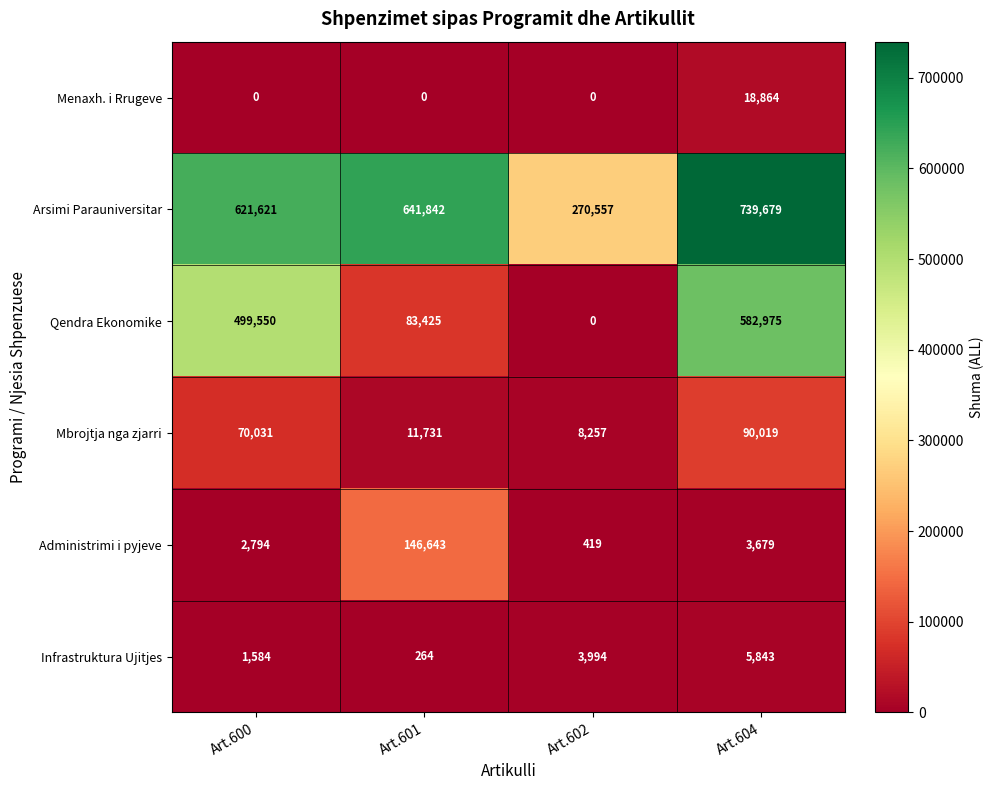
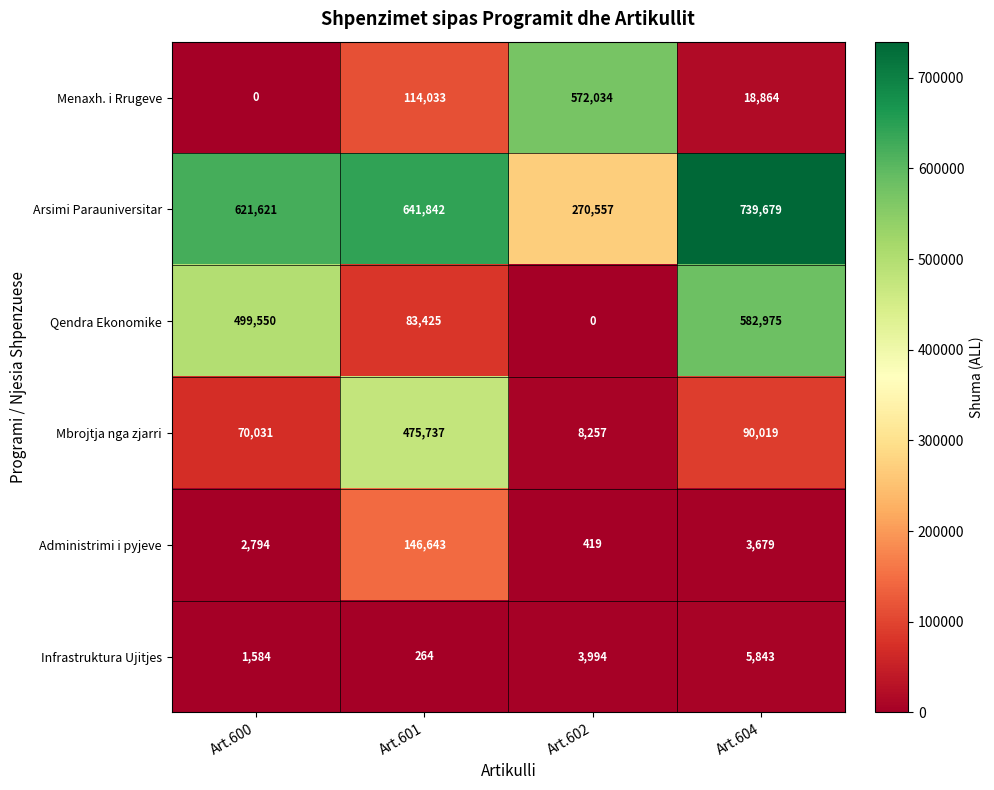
Menaxh. i Rrugeve, Art.601: 0 -> 114,033
Menaxh. i Rrugeve, Art.602: 0 -> 572,034
Mbrojtja nga zjarri, Art.601: 11,731 -> 475,737
